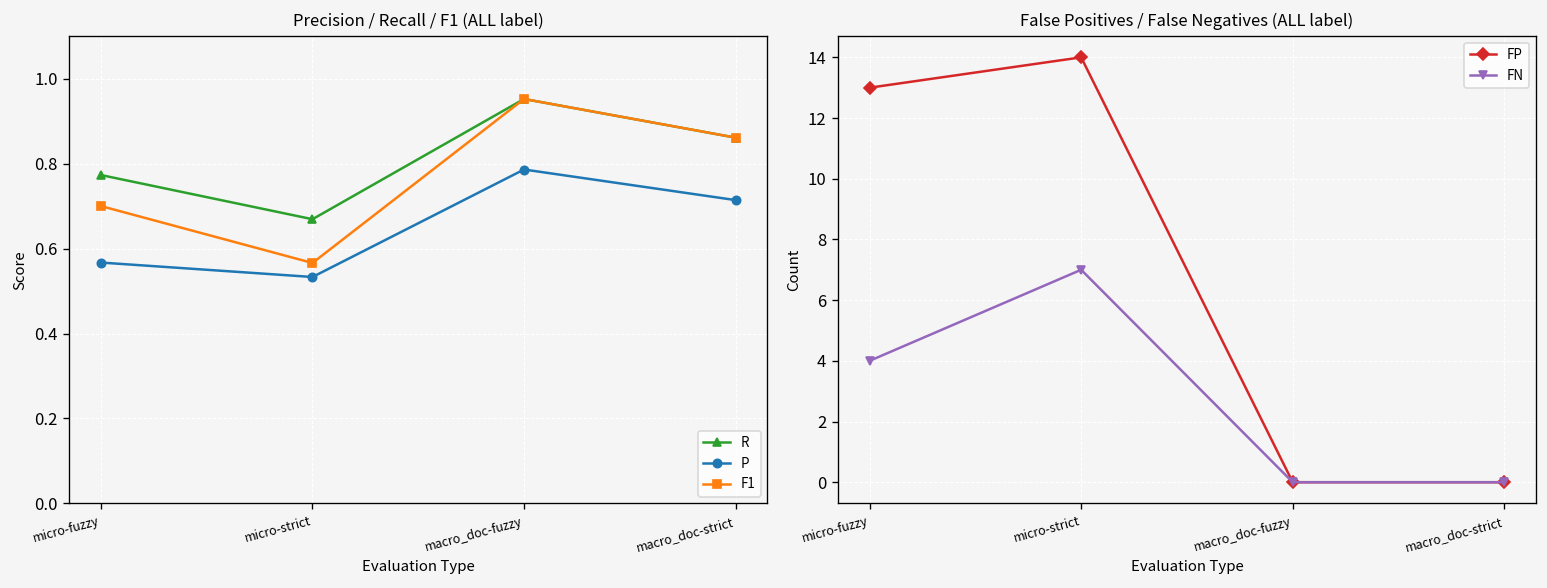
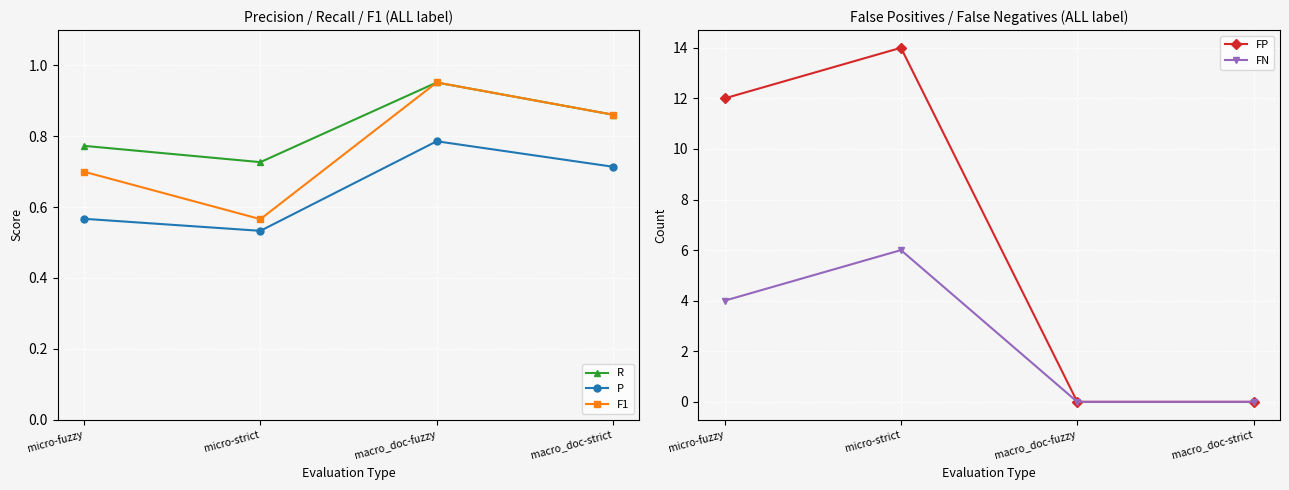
Precision / Recall / F1 (ALL label), R, micro-strict: 0.67 -> 0.73
False Positives / False Negatives (ALL label), FP, micro-fuzzy: 13 -> 12
False Positives / False Negatives (ALL label), FN, micro-strict: 7 -> 6
